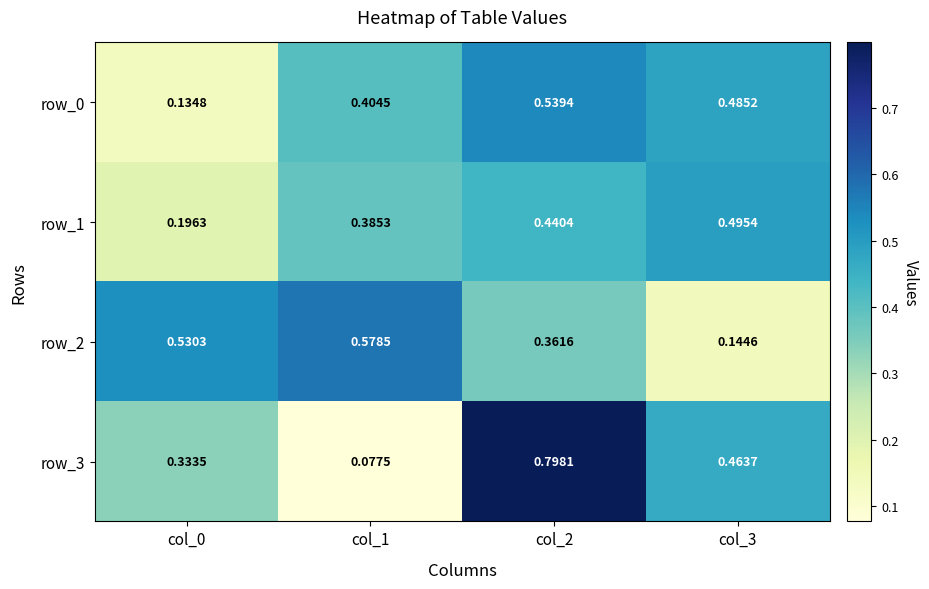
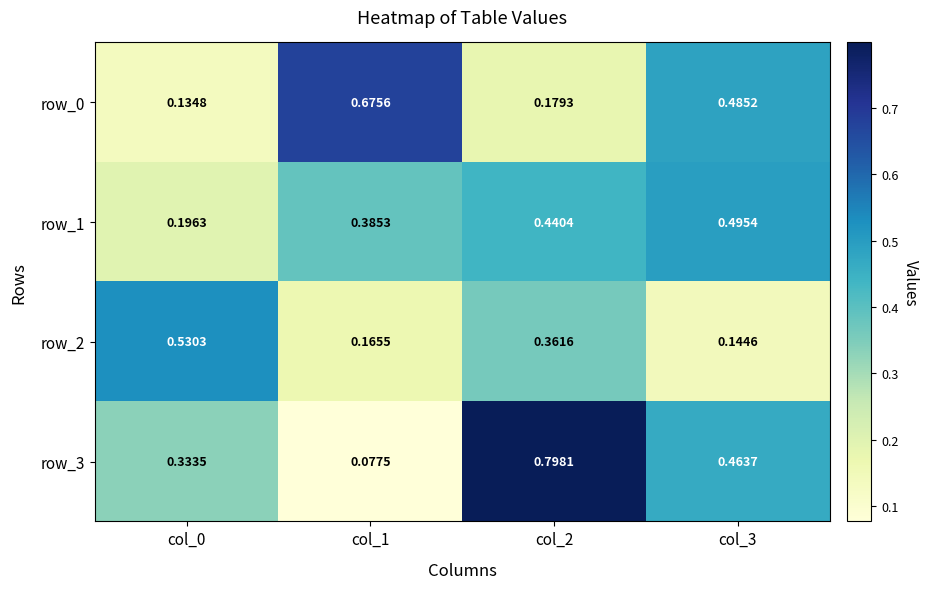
row_0, col_1: 0.4045 -> 0.6756
row_0, col_2: 0.5394 -> 0.1793
row_2, col_1: 0.5785 -> 0.1655
